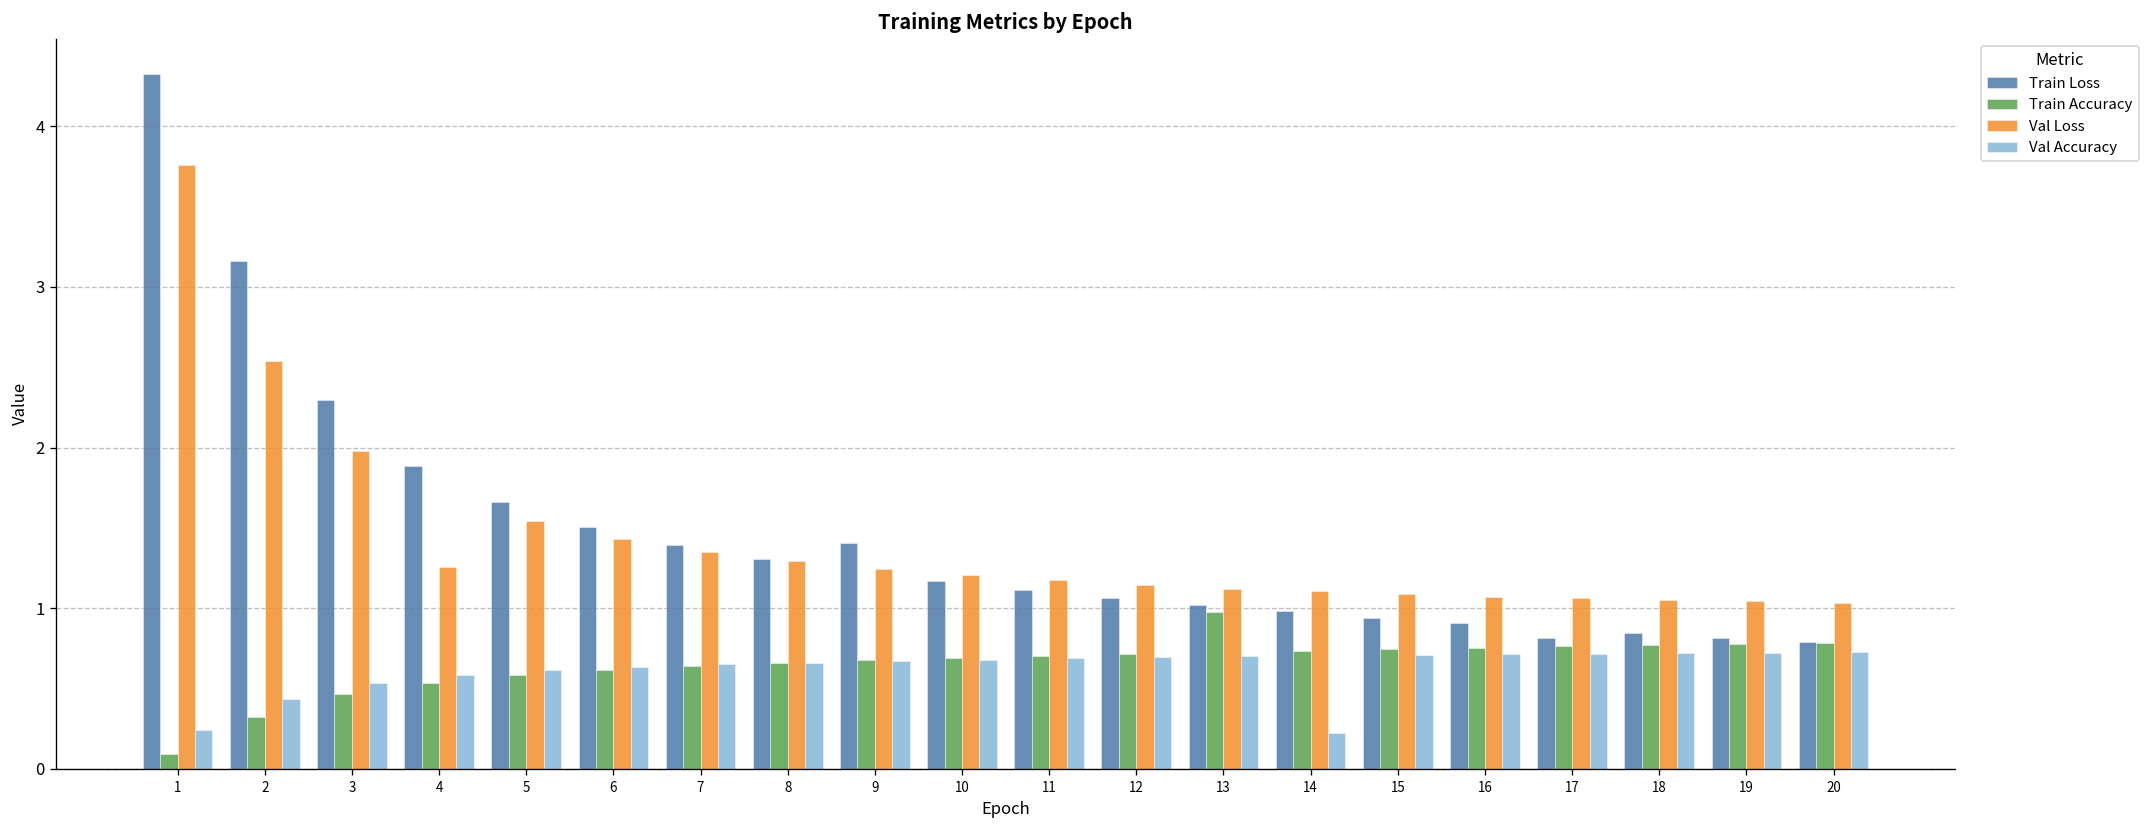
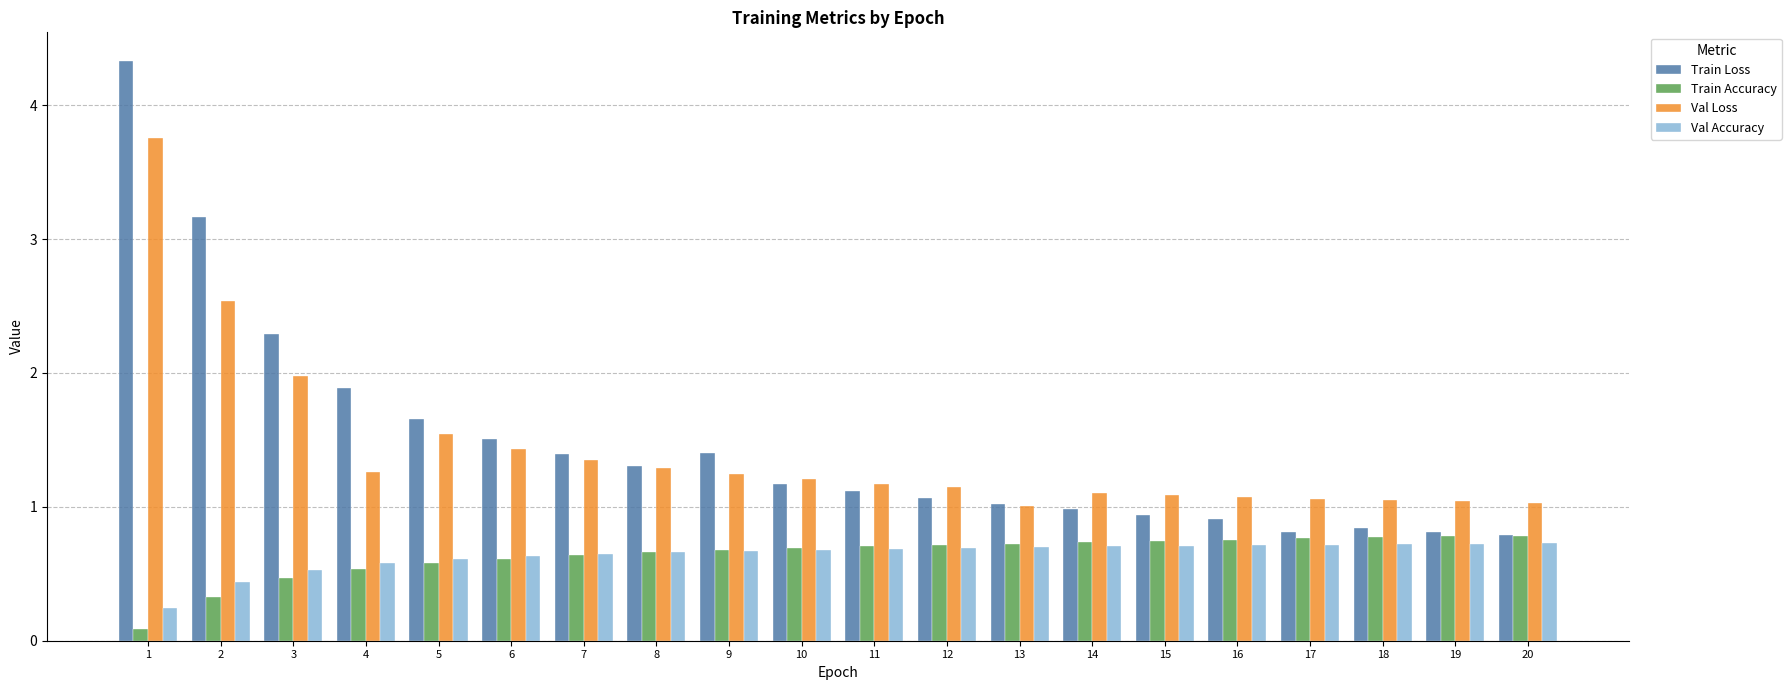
Train Accuracy, 13: 0.98 -> 0.73
Val Loss, 13: 1.12 -> 1.01
Val Accuracy, 14: 0.23 -> 0.71
